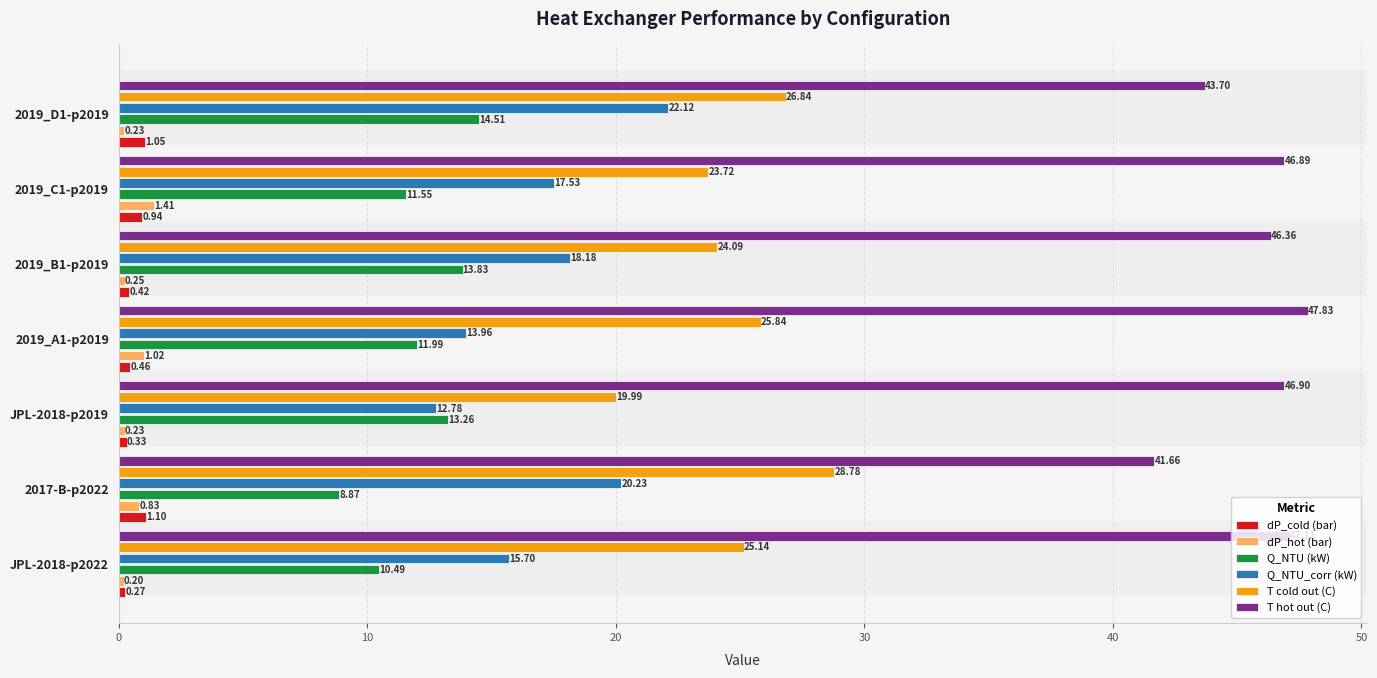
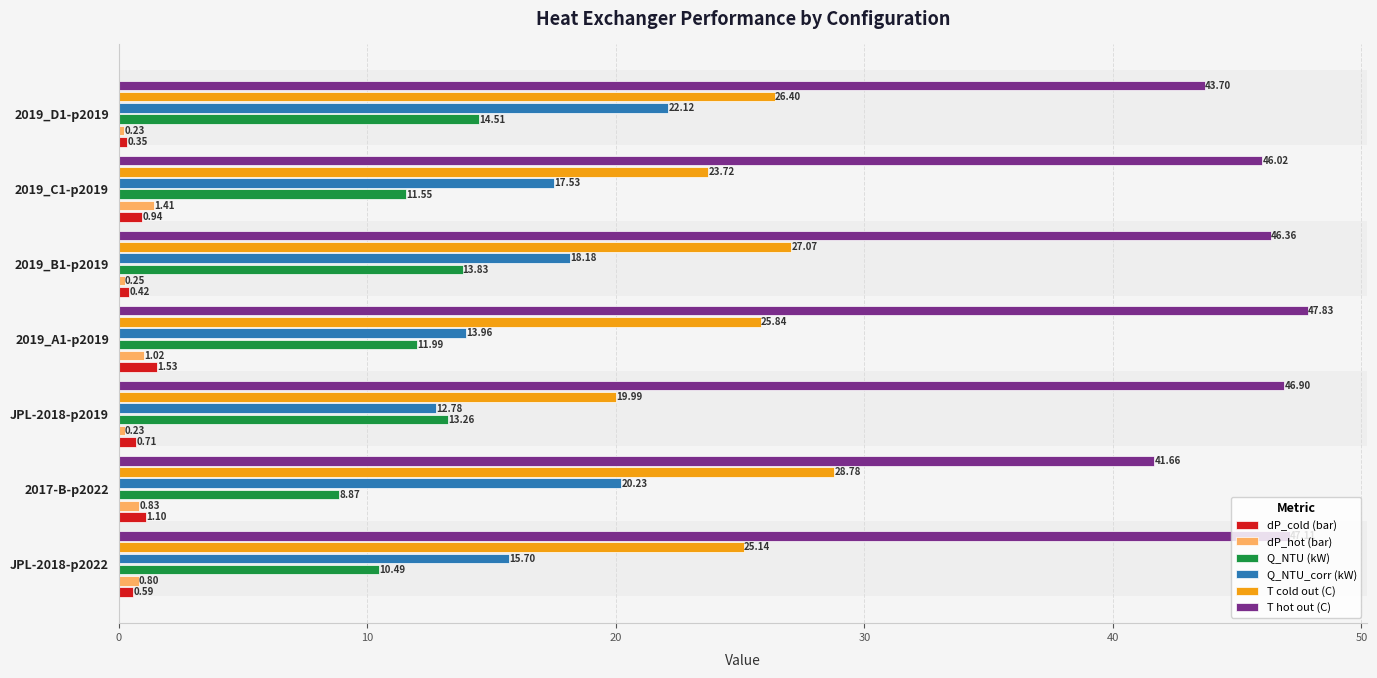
T cold out (C), 2019_D1-p2019: 26.84 -> 26.40
dP_cold (bar), 2019_D1-p2019: 1.05 -> 0.35
T hot out (C), 2019_C1-p2019: 46.89 -> 46.02
T cold out (C), 2019_B1-p2019: 24.09 -> 27.07
dP_cold (bar), 2019_A1-p2019: 0.46 -> 1.53
dP_cold (bar), JPL-2018-p2019: 0.33 -> 0.71
dP_hot (bar), JPL-2018-p2022: 0.20 -> 0.80
dP_cold (bar), JPL-2018-p2022: 0.27 -> 0.59
